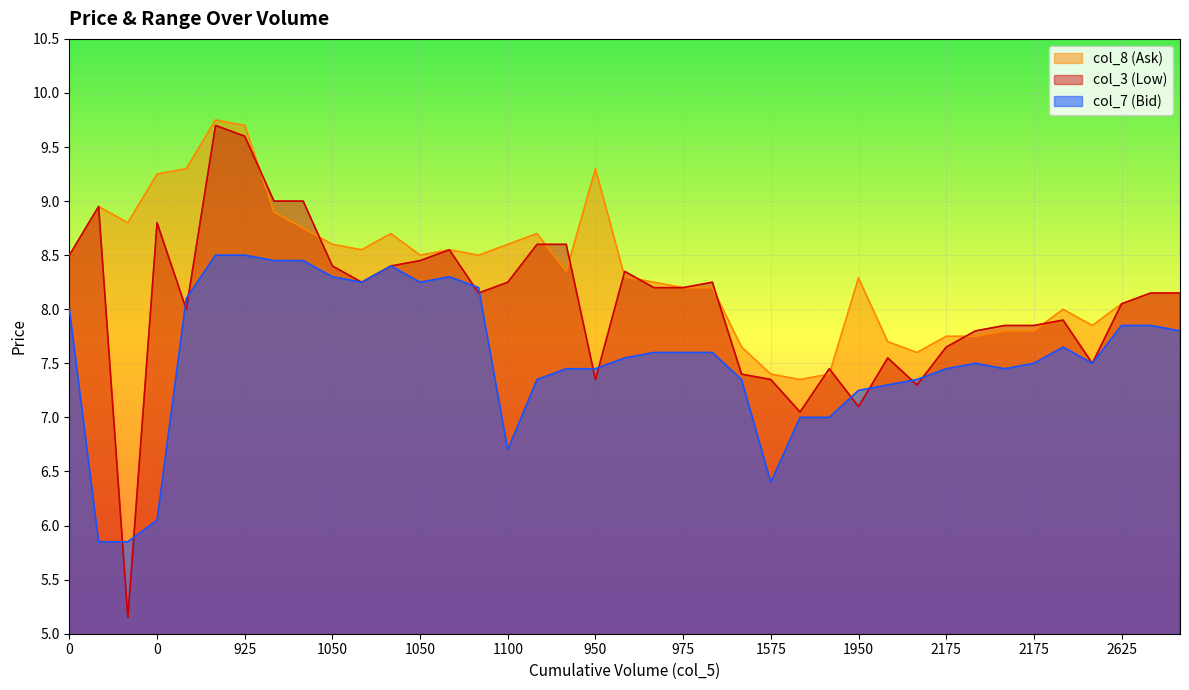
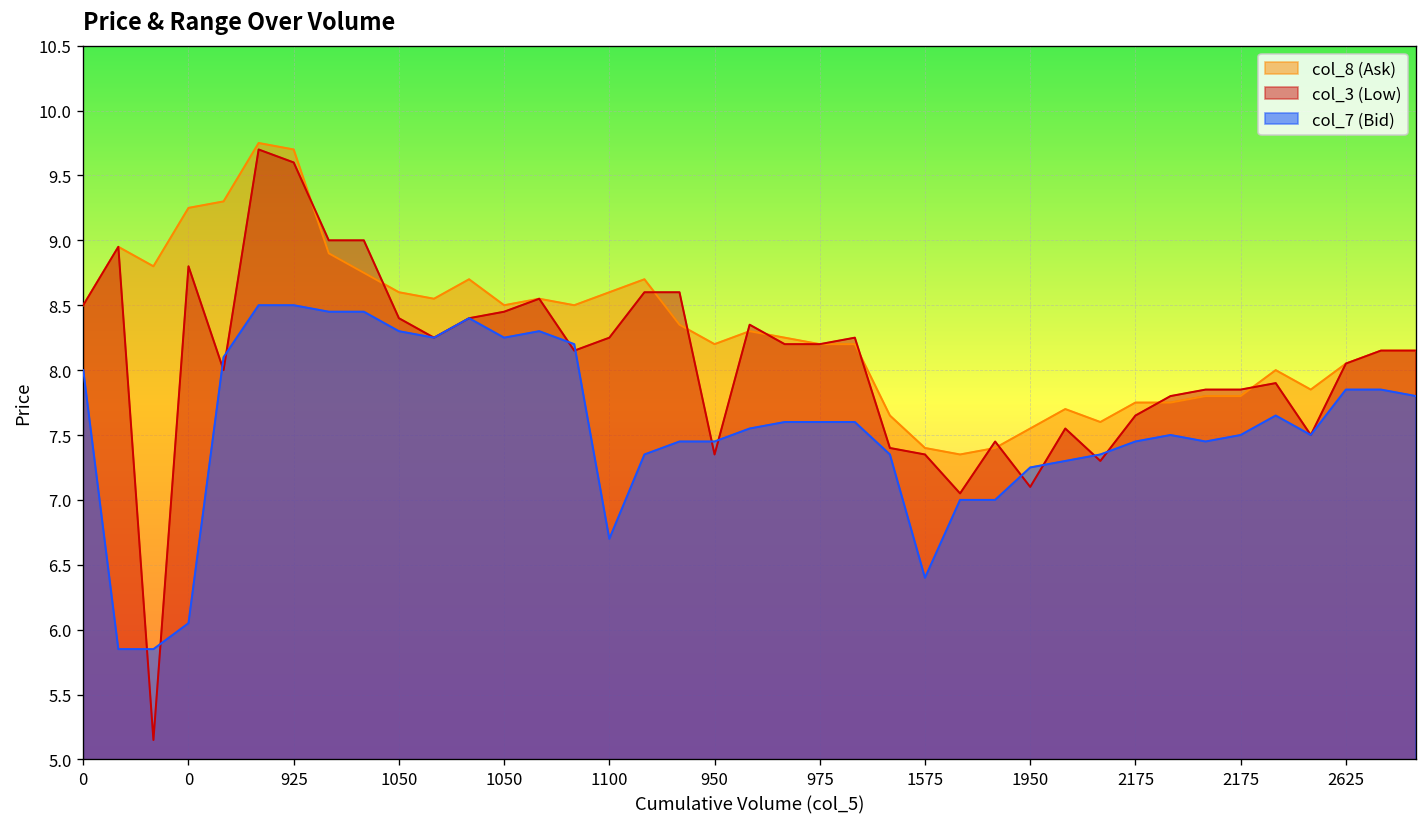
col_8 (Ask), 950: 9.3 -> 8.2
col_8 (Ask), 1950: 8.29 -> 7.55
